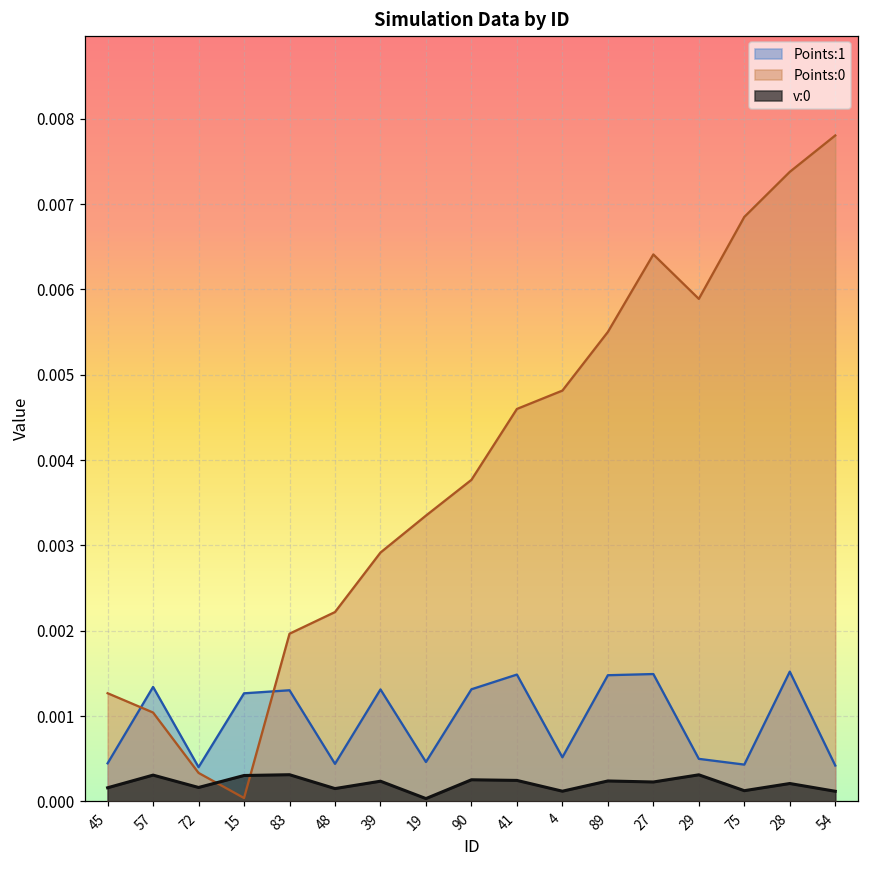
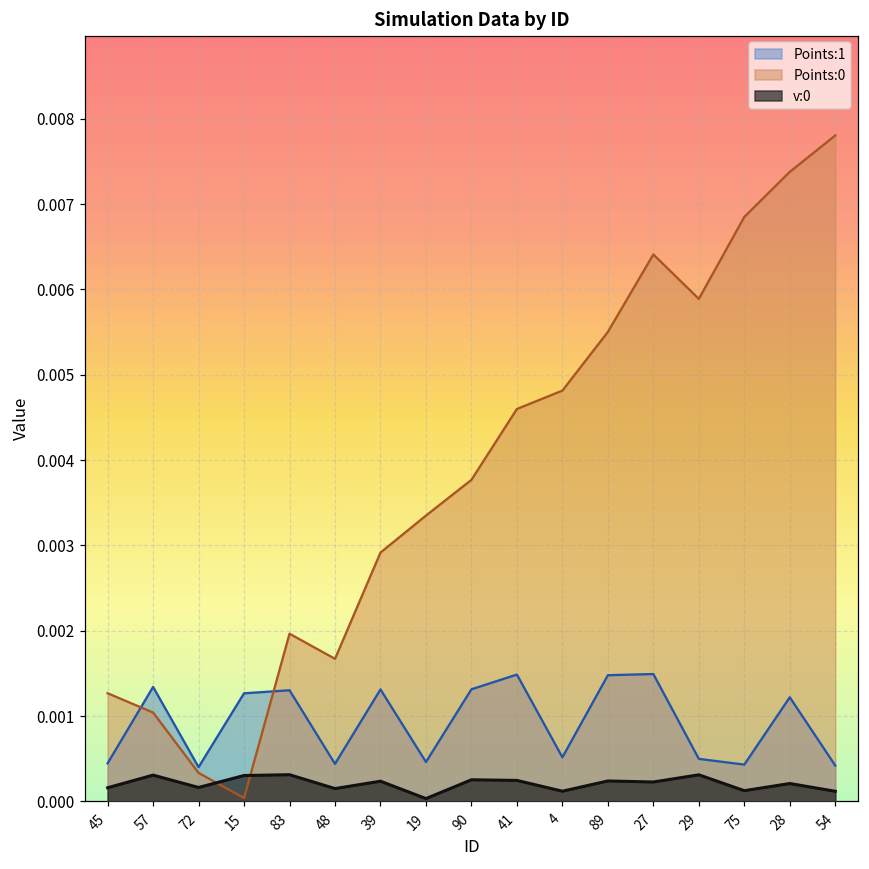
Points:0, 48: 0.0022 -> 0.0017
Points:1, 28: 0.0015 -> 0.0012
